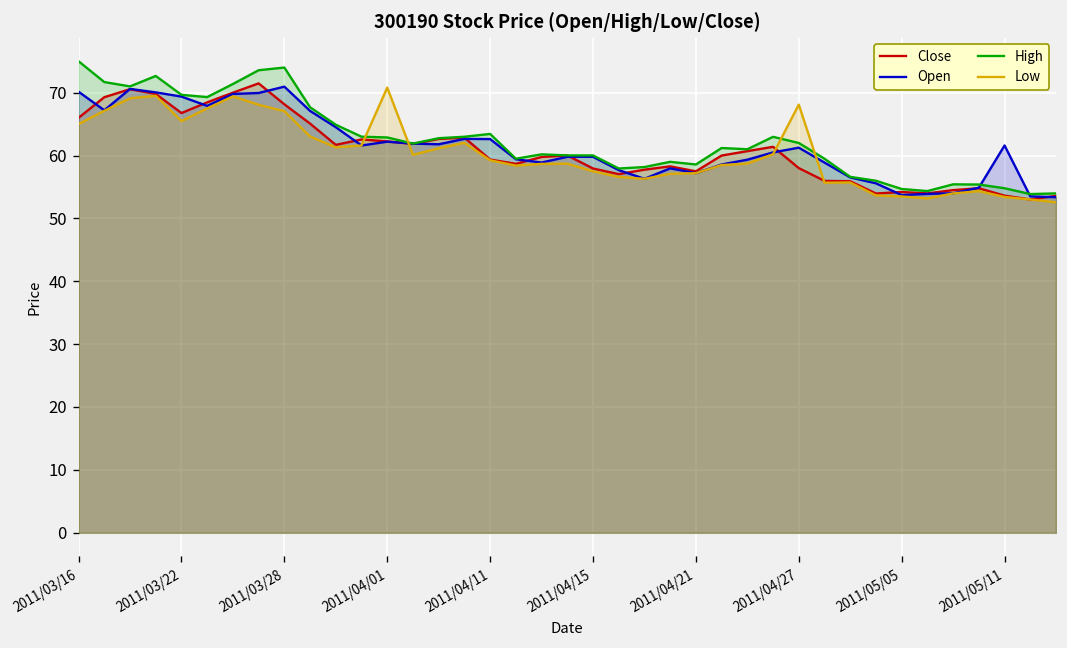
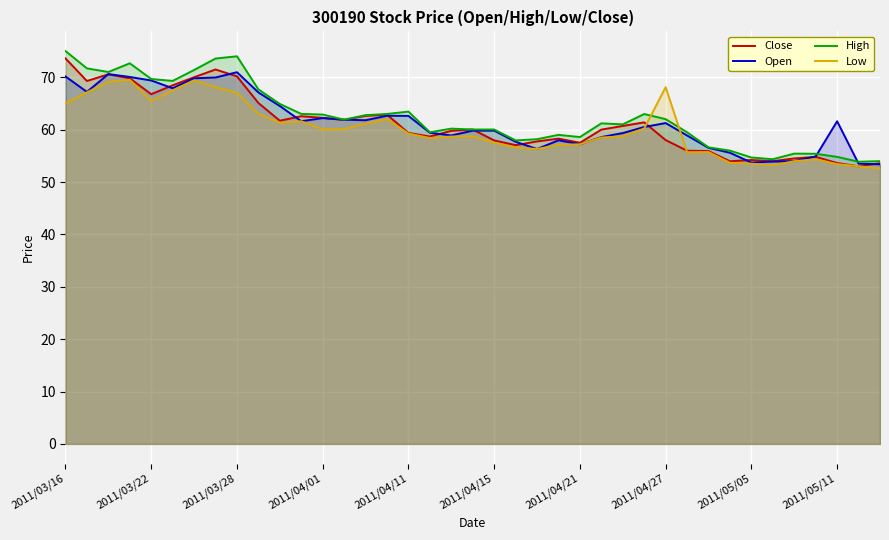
Close, 2011/03/16: 66 -> 74
Close, 2011/03/28: 68 -> 70
Low, 2011/04/01: 71 -> 60
